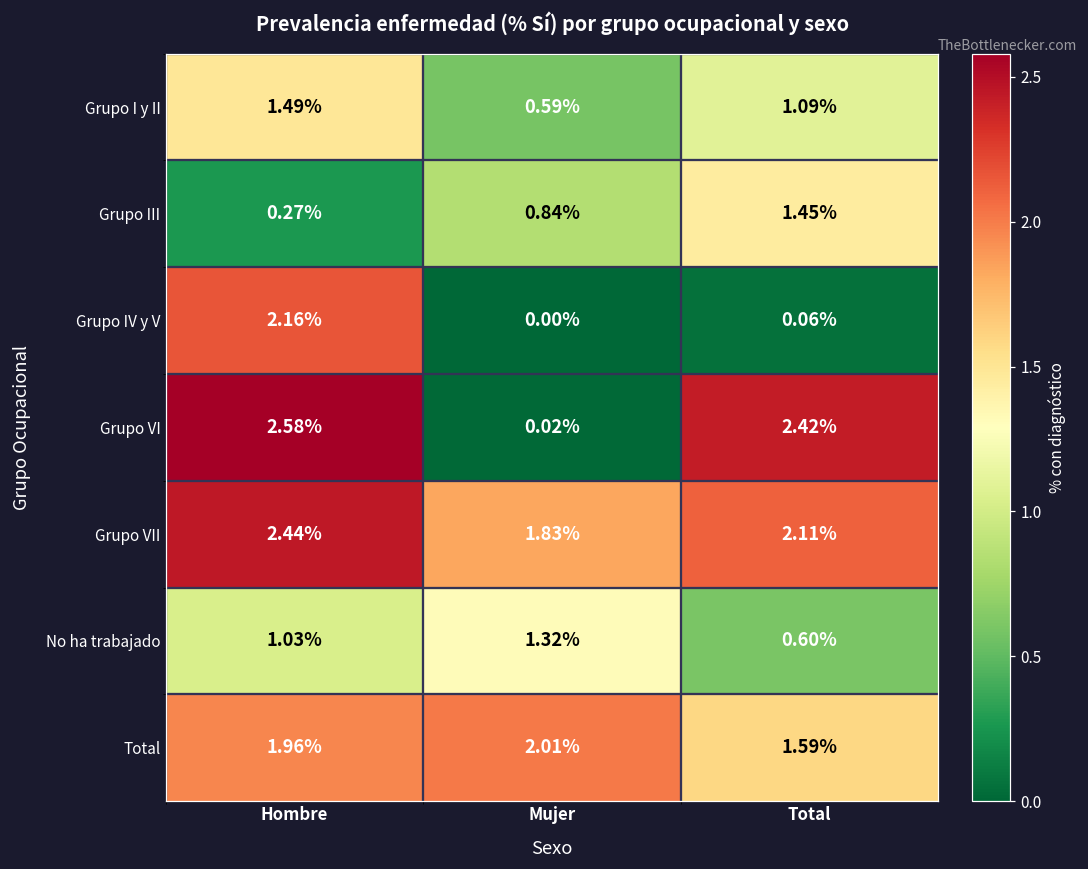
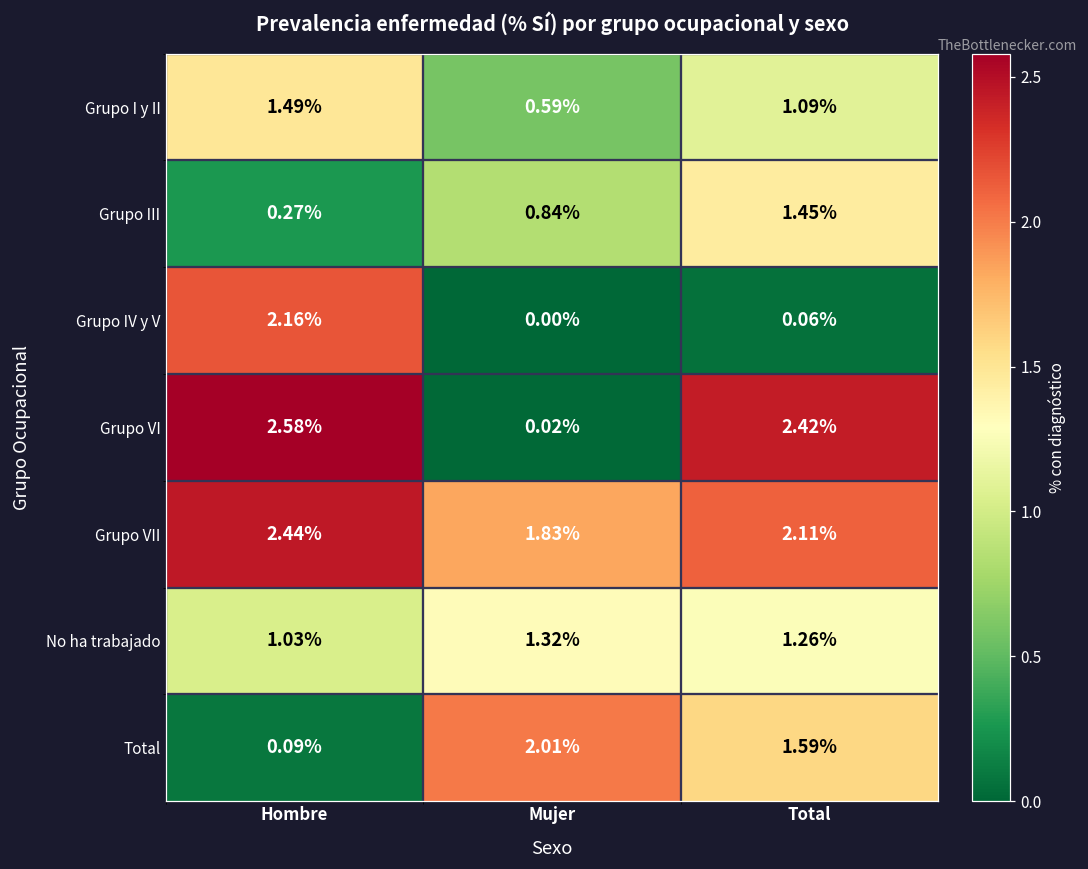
No ha trabajado, Total: 0.60% -> 1.26%
Total, Hombre: 1.96% -> 0.09%
